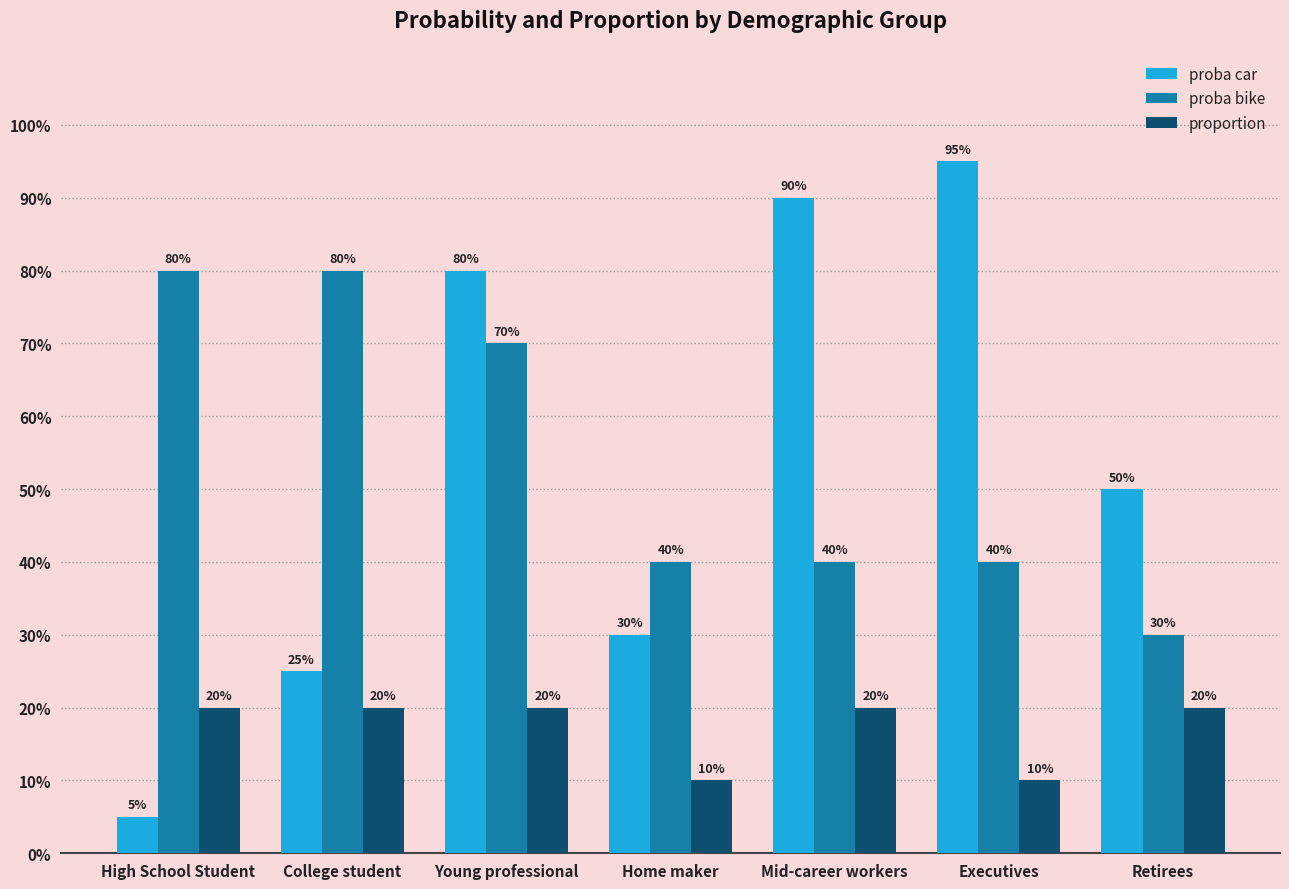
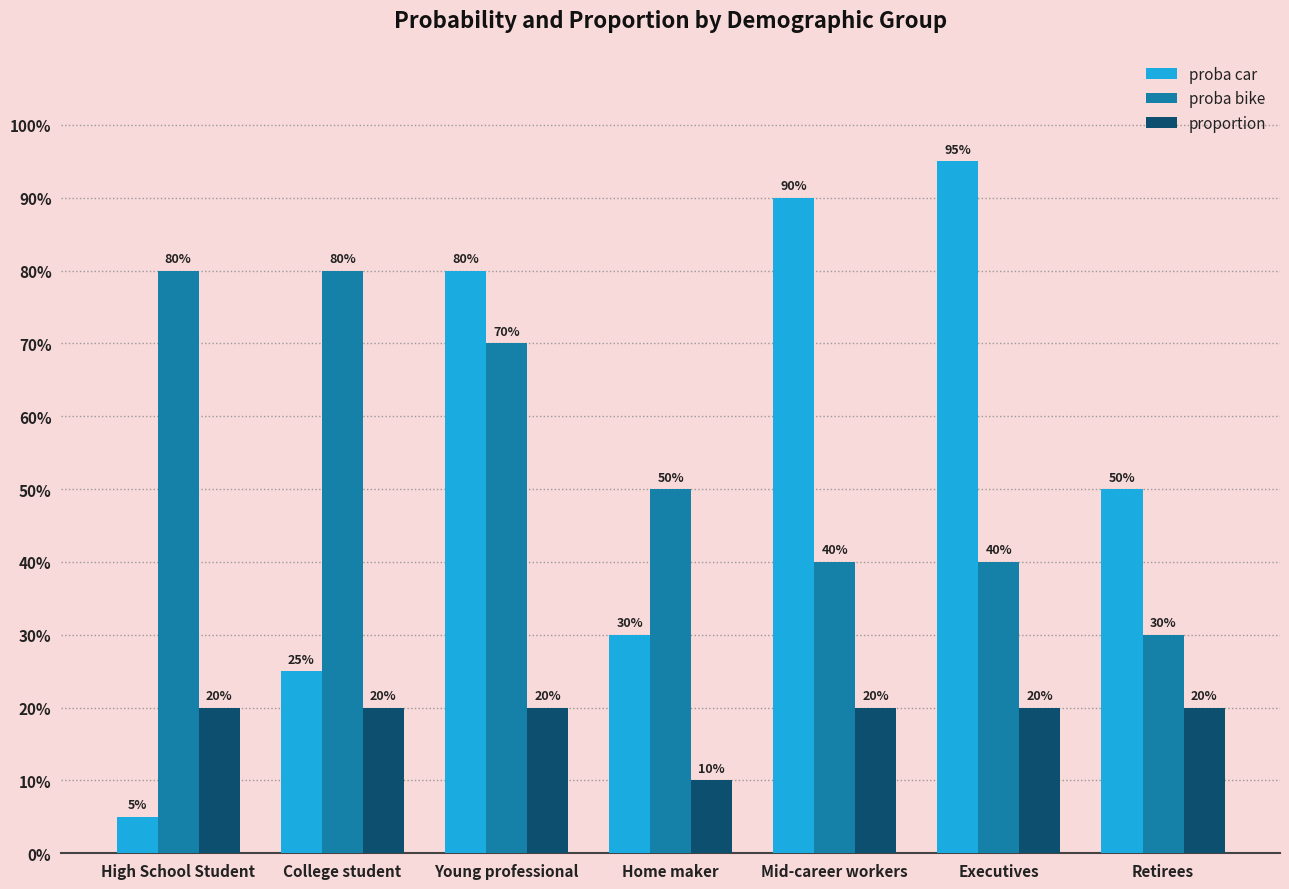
proba bike, Home maker: 40% -> 50%
proportion, Executives: 10% -> 20%
